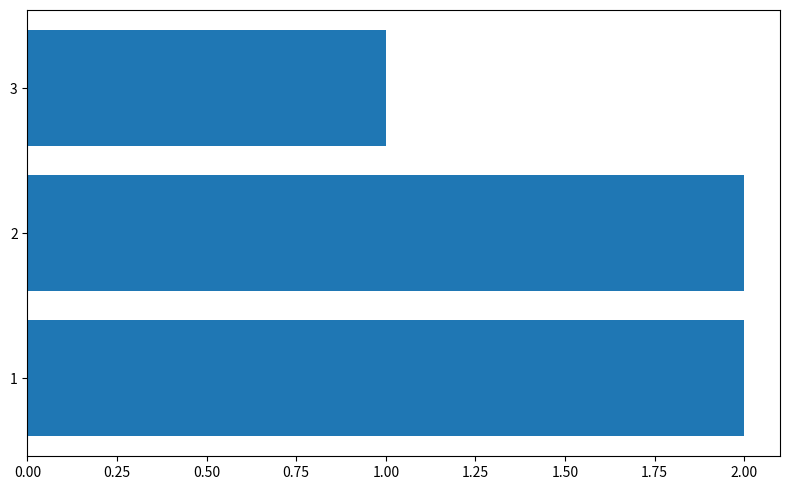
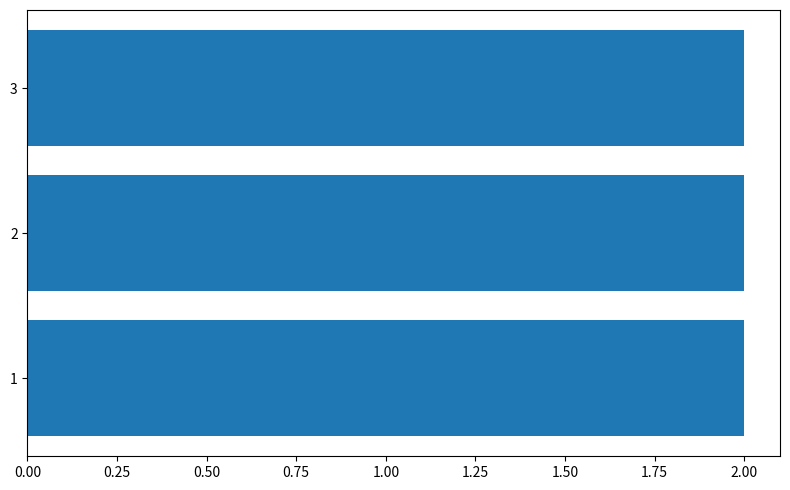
3: 1 -> 2
